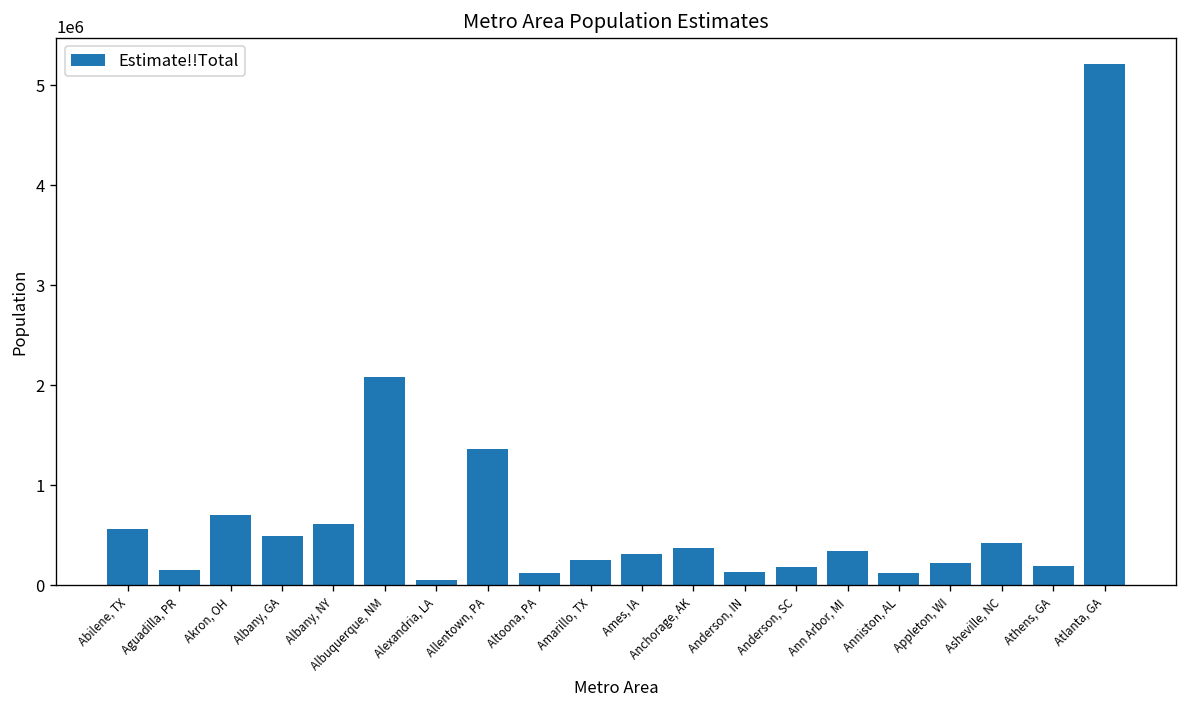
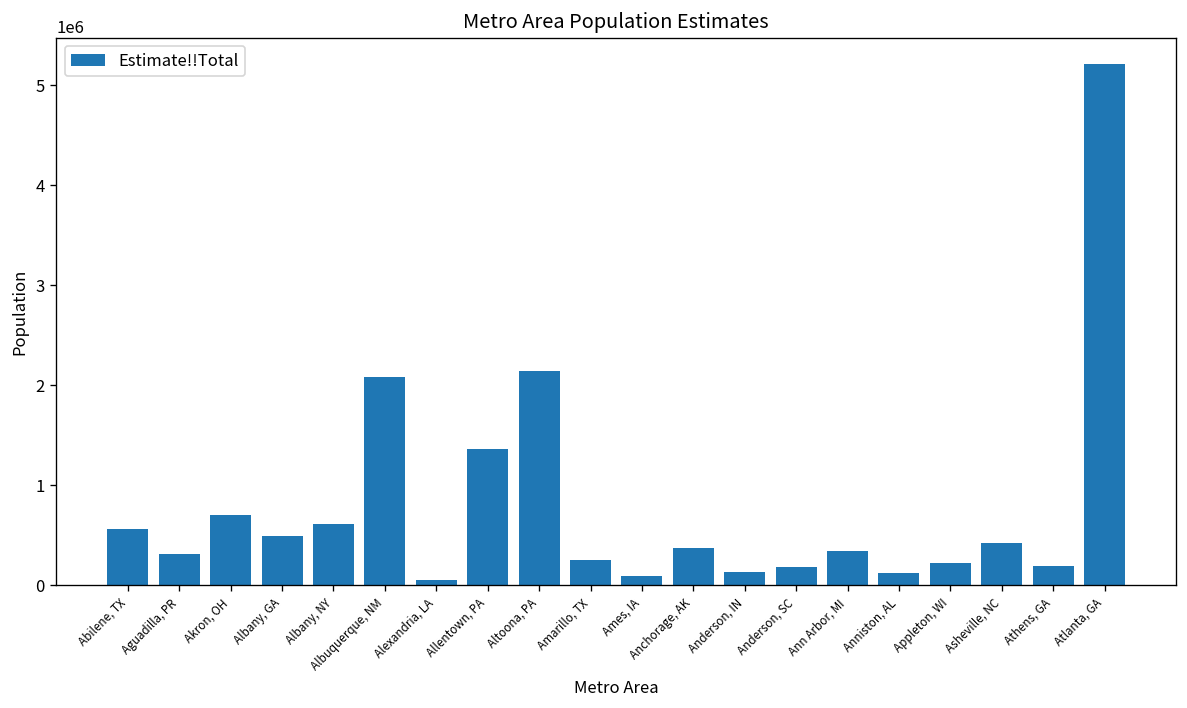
Aguadilla, PR: 100000 -> 300000
Altoona, PA: 100000 -> 2100000
Ames, IA: 300000 -> 100000
